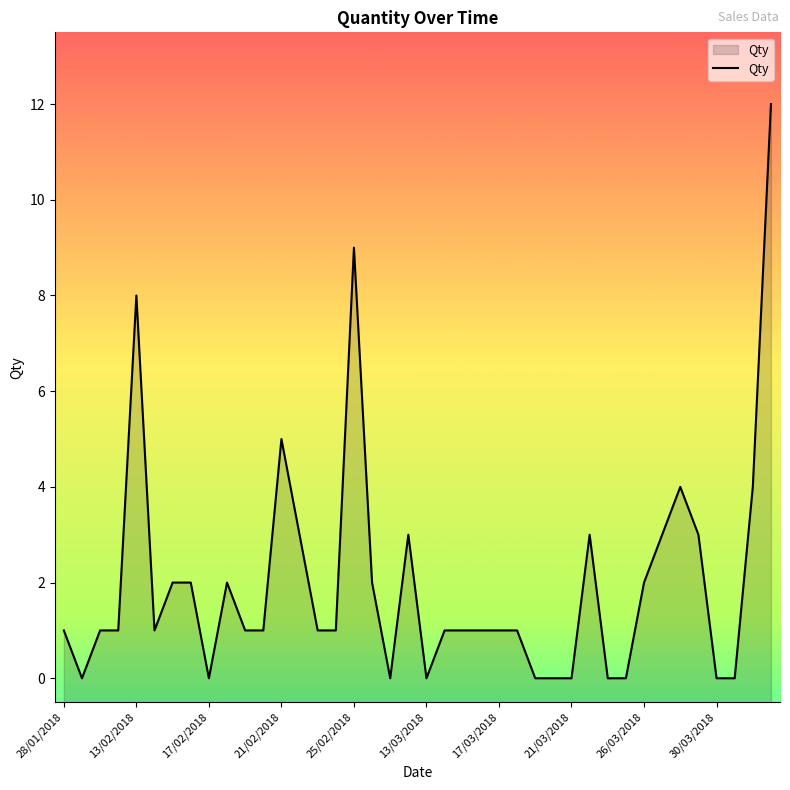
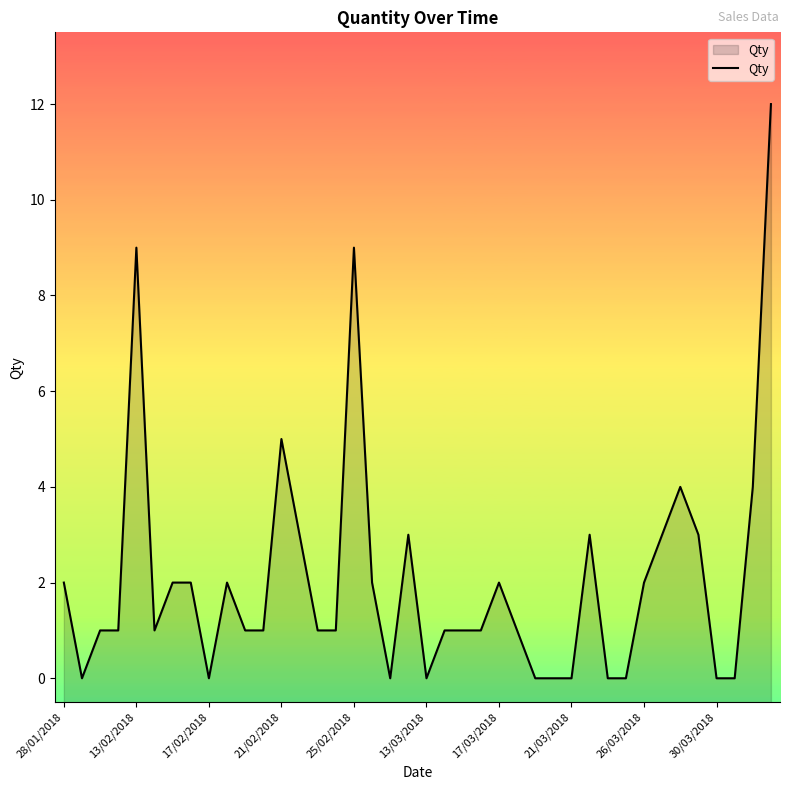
28/01/2018: 1 -> 2
13/02/2018: 8 -> 9
17/03/2018: 1 -> 2
